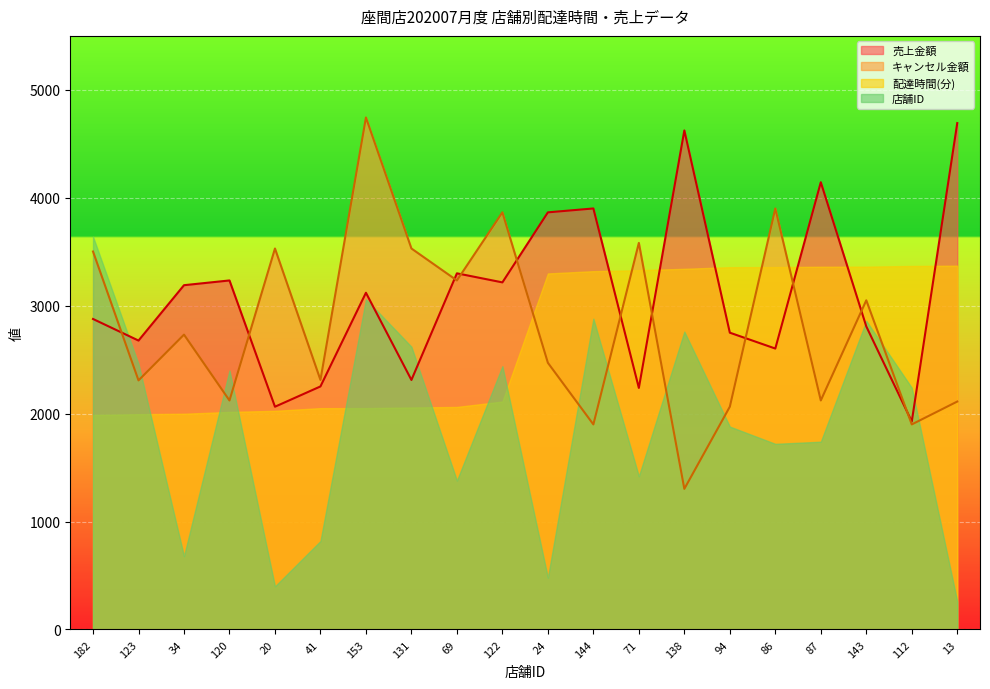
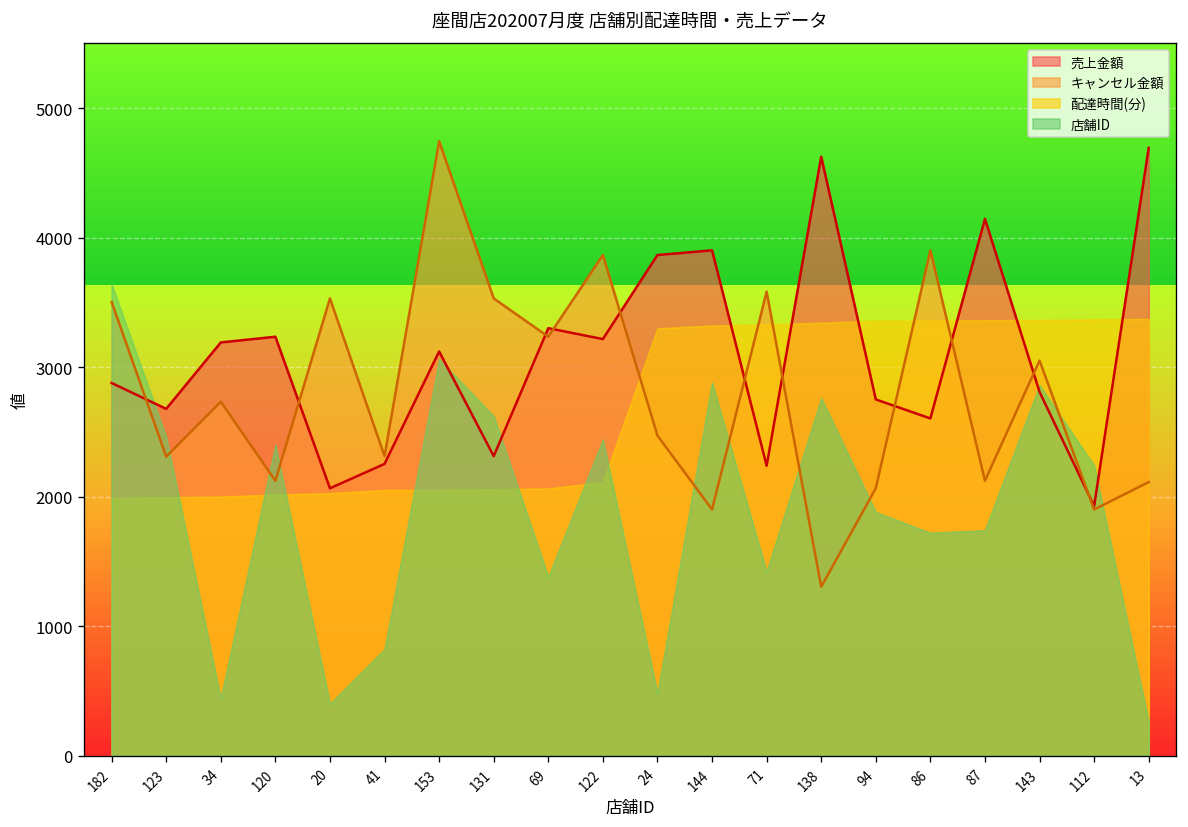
店舗ID, 34: 680 -> 440
